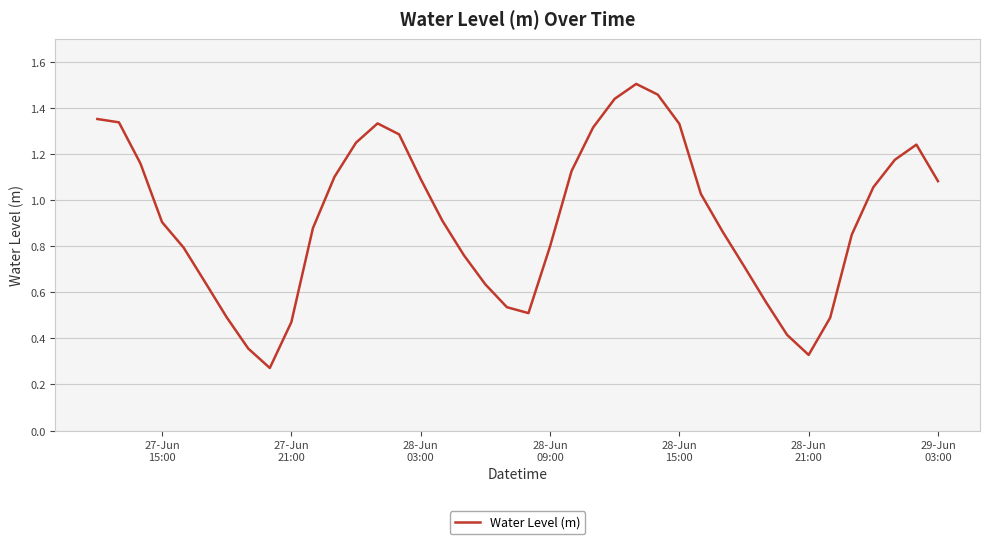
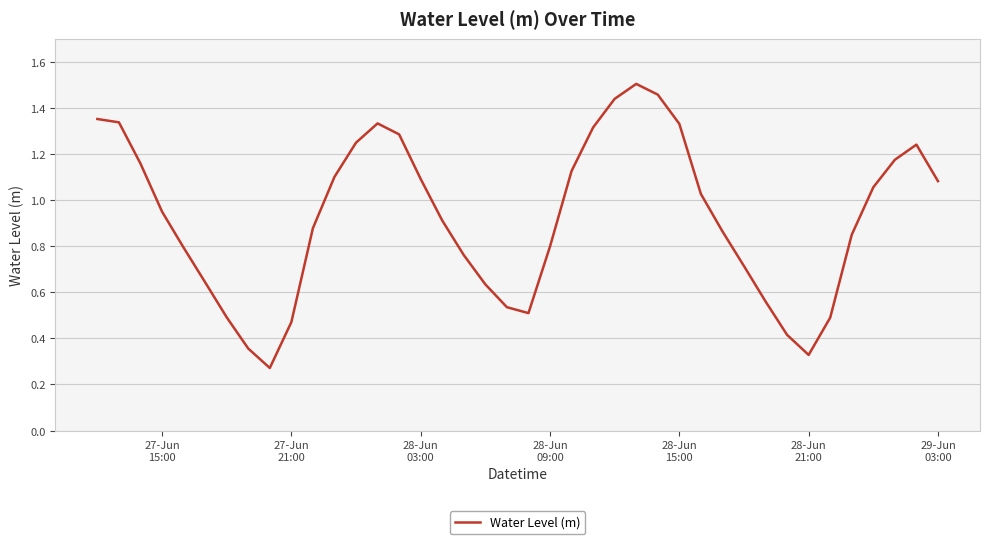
27-Jun 15:00: 0.90 -> 0.95
